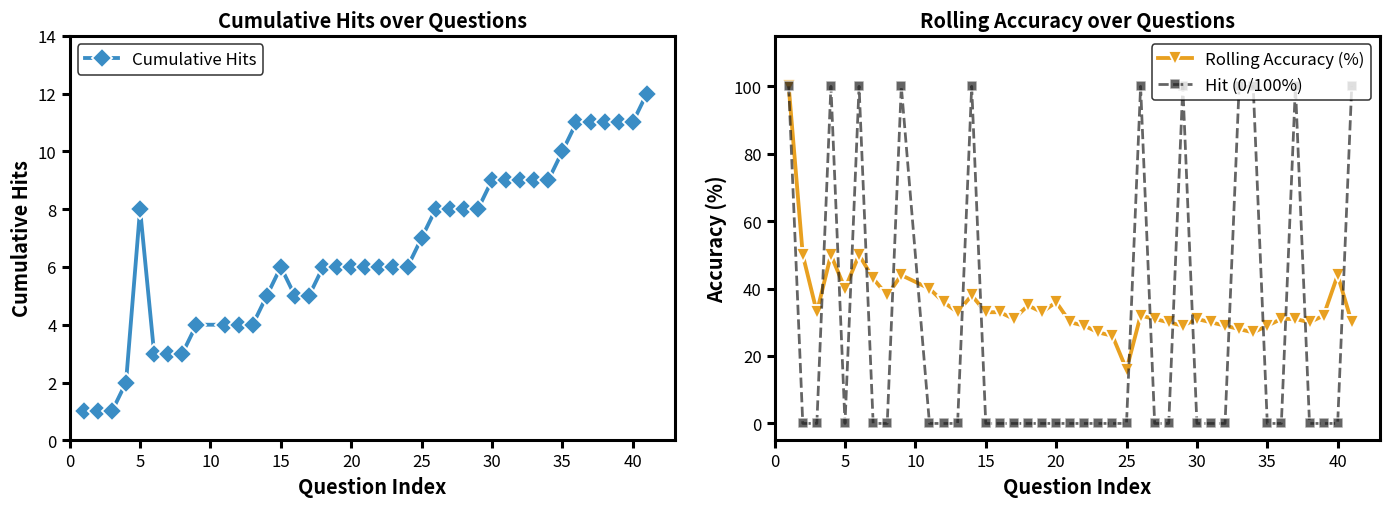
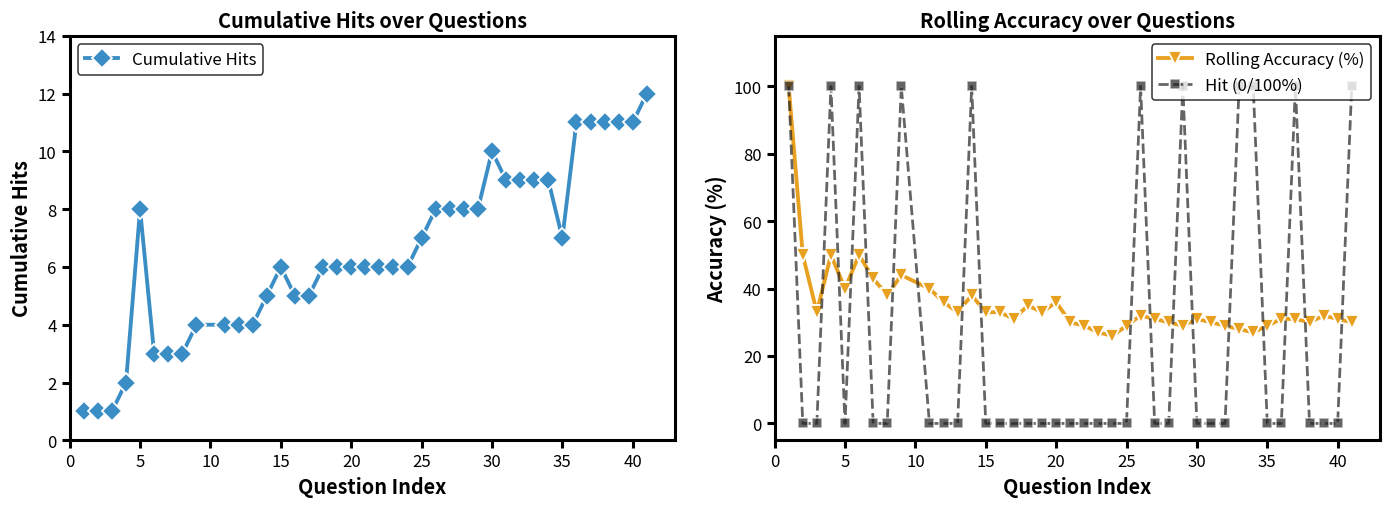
Cumulative Hits over Questions, 30: 9 -> 10
Cumulative Hits over Questions, 35: 10 -> 7
Rolling Accuracy over Questions, Rolling Accuracy (%), 25: 16 -> 29
Rolling Accuracy over Questions, Rolling Accuracy (%), 40: 44 -> 31
